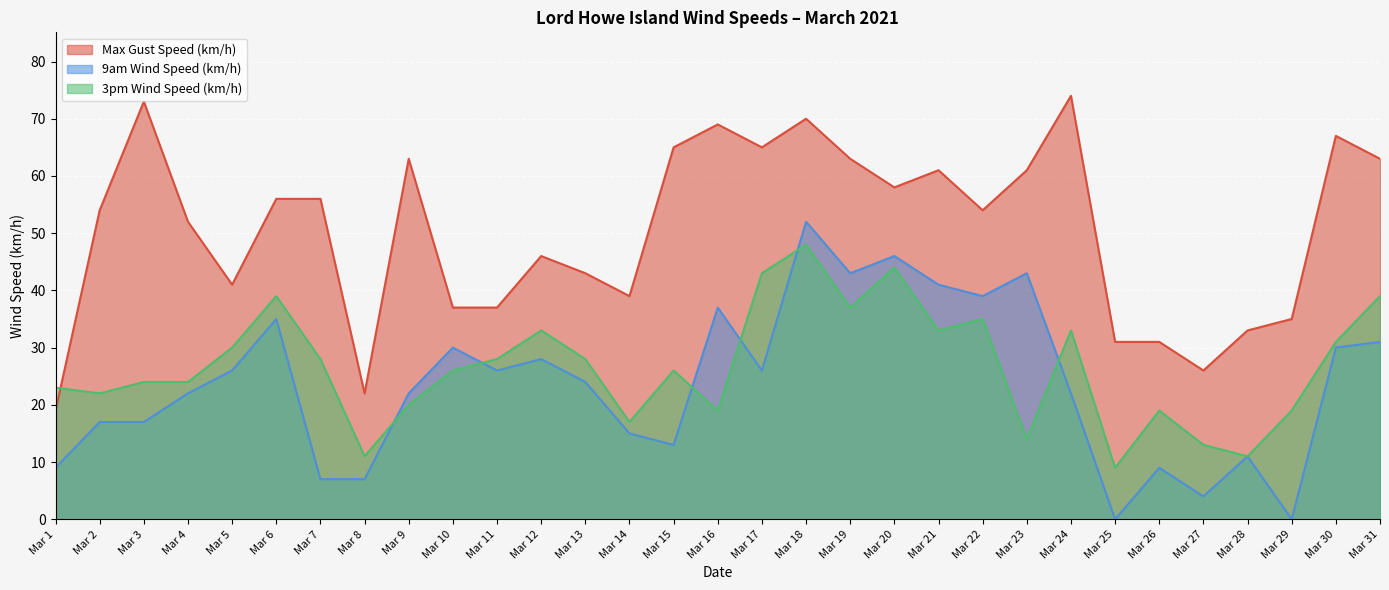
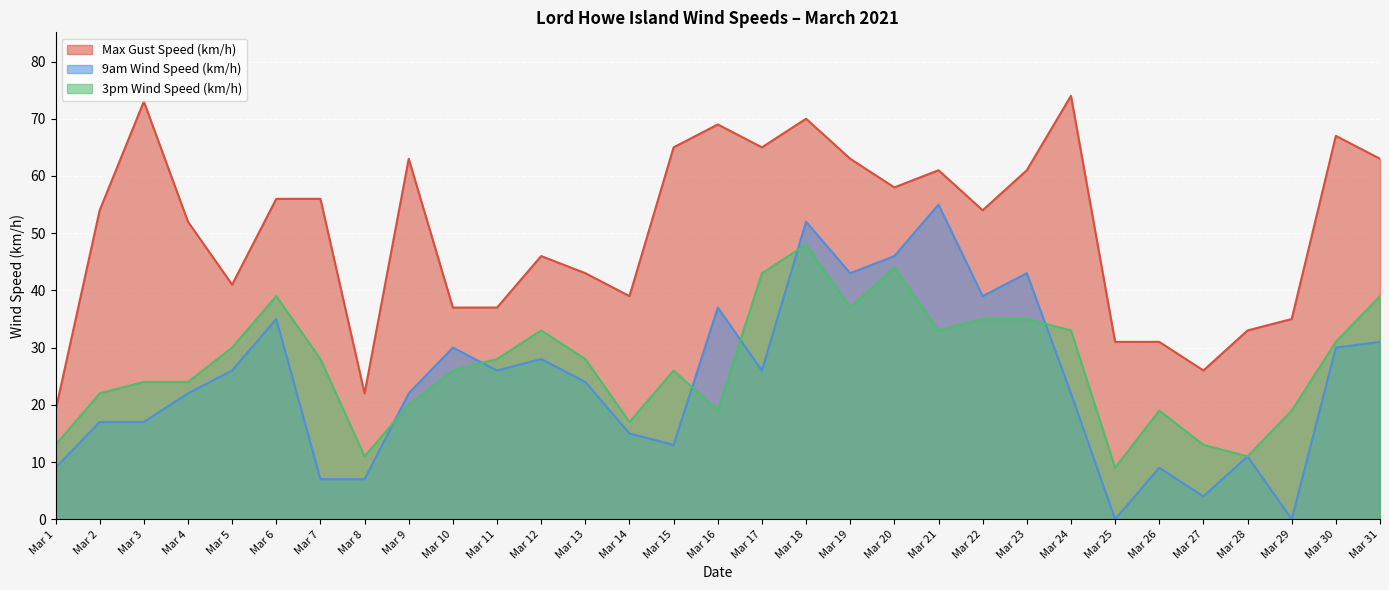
3pm Wind Speed (km/h), Mar 1: 23 -> 13
9am Wind Speed (km/h), Mar 21: 41 -> 55
3pm Wind Speed (km/h), Mar 23: 14 -> 35
